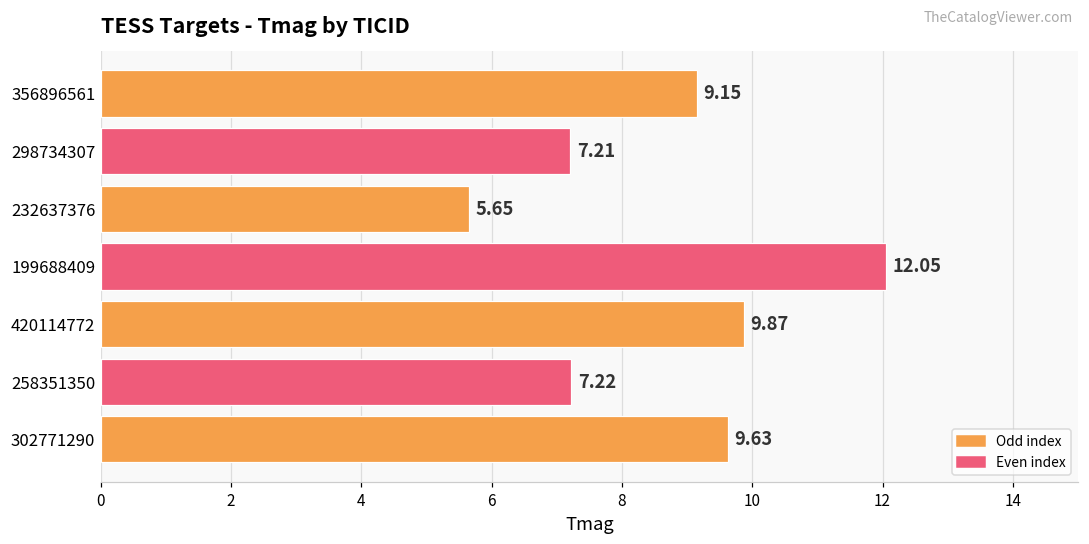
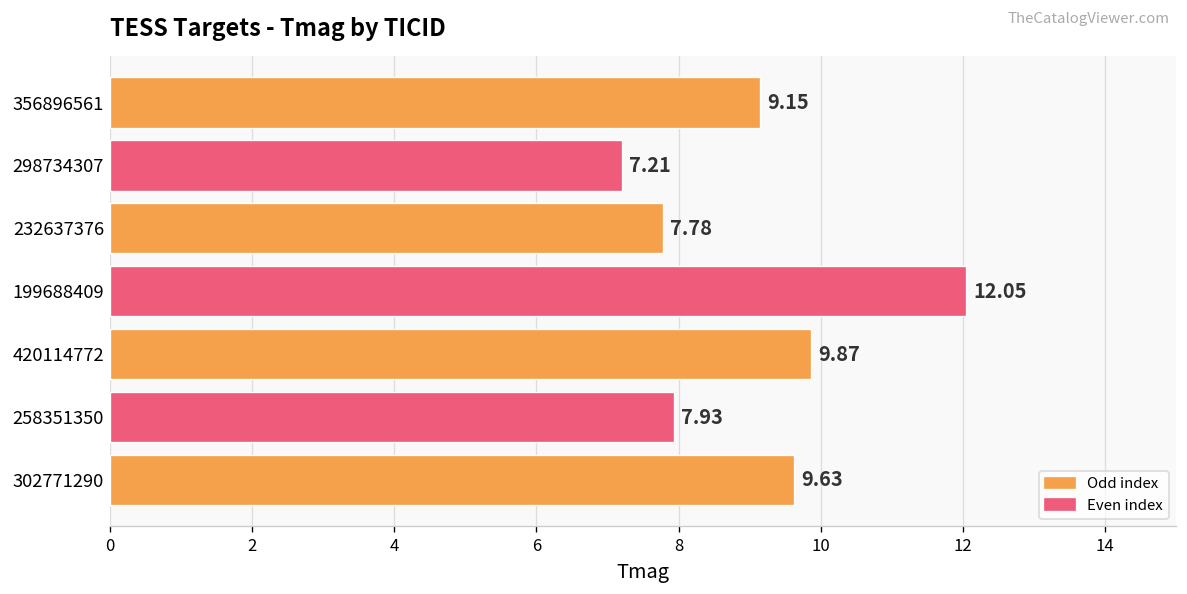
232637376: 5.65 -> 7.78
258351350: 7.22 -> 7.93
